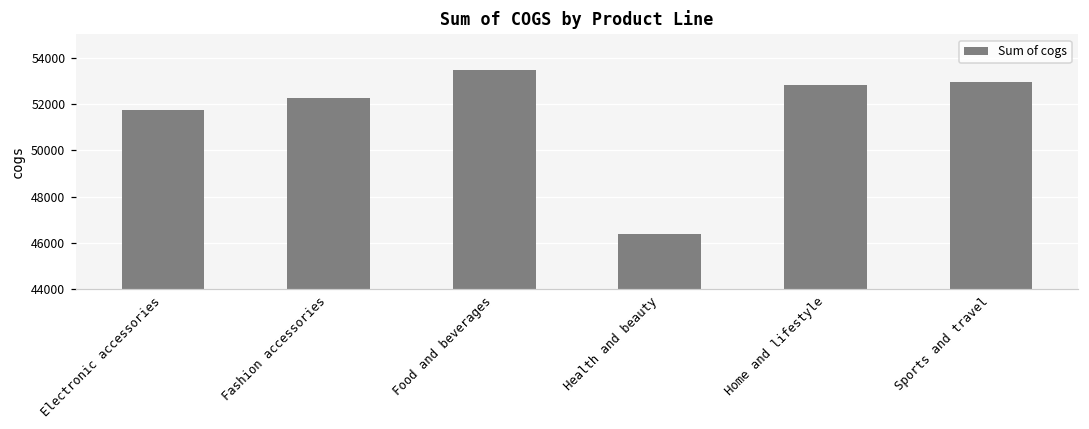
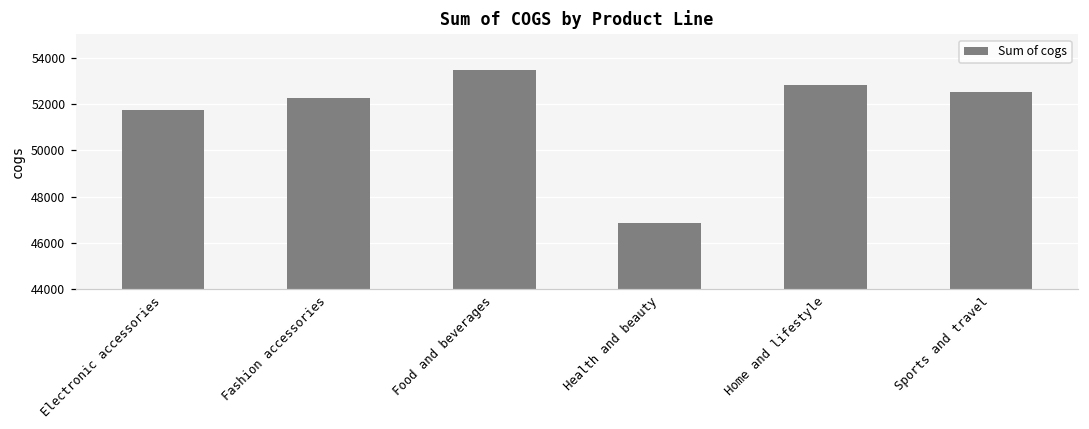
Health and beauty: 46400 -> 46900
Sports and travel: 52900 -> 52500
